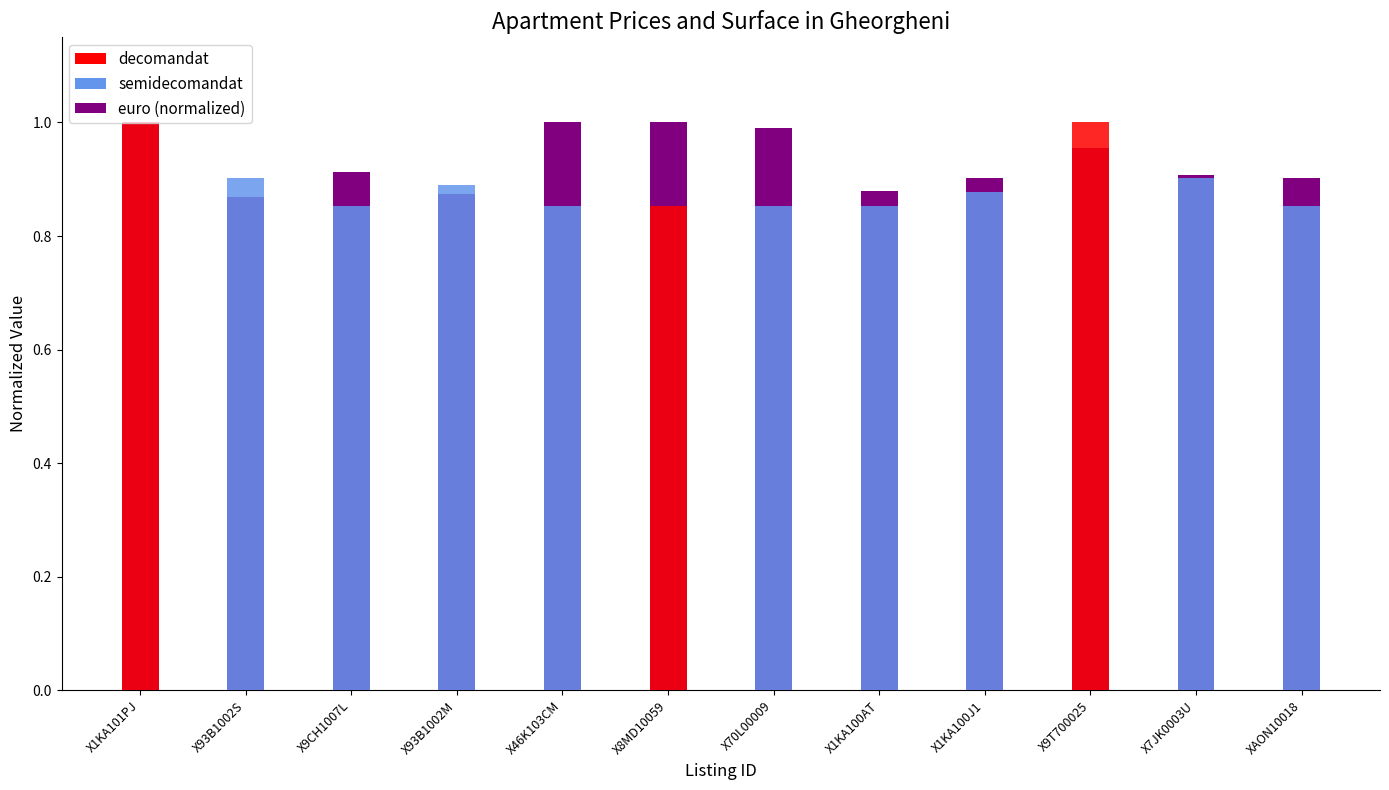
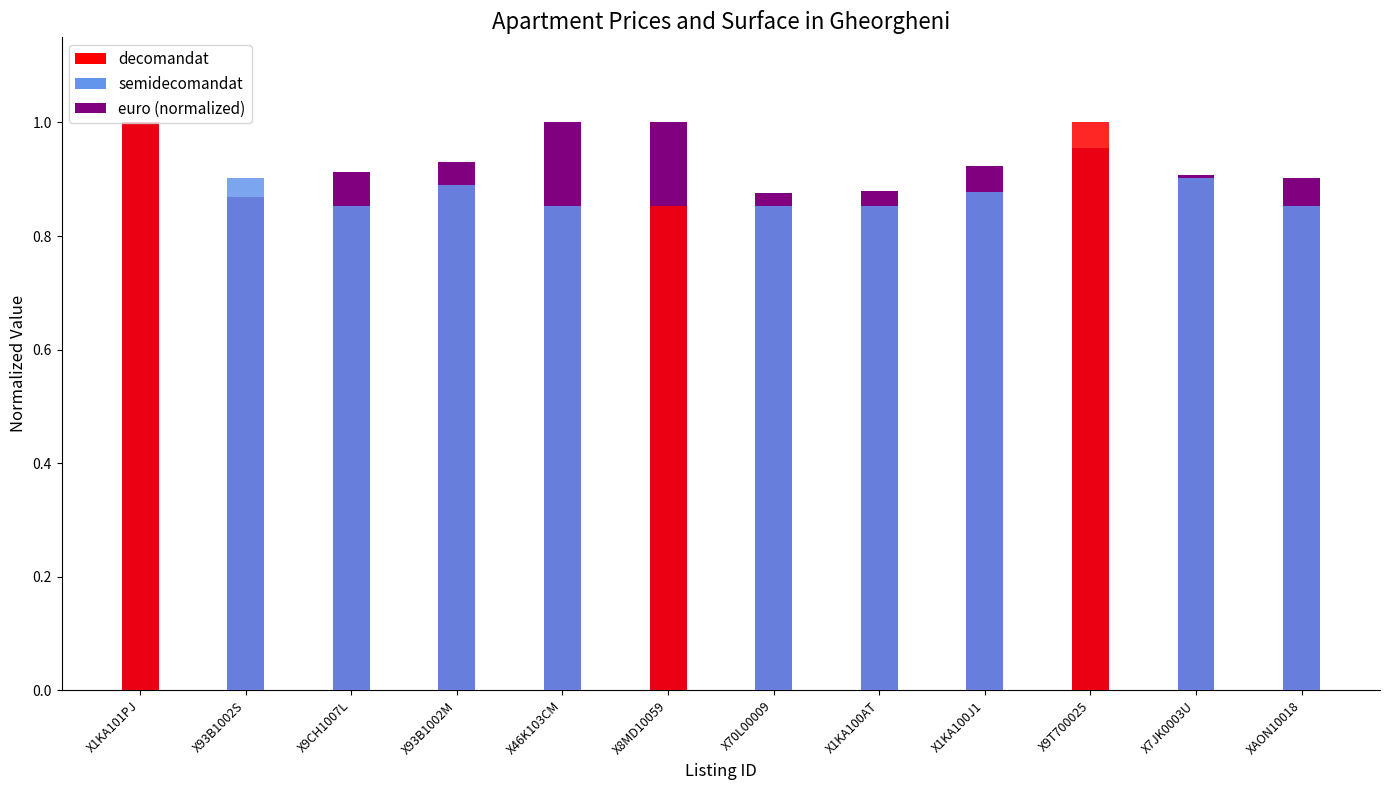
euro (normalized), X93B1002M: 0.87 -> 0.93
euro (normalized), X70L00009: 0.99 -> 0.88
euro (normalized), X1KA100J1: 0.90 -> 0.92
